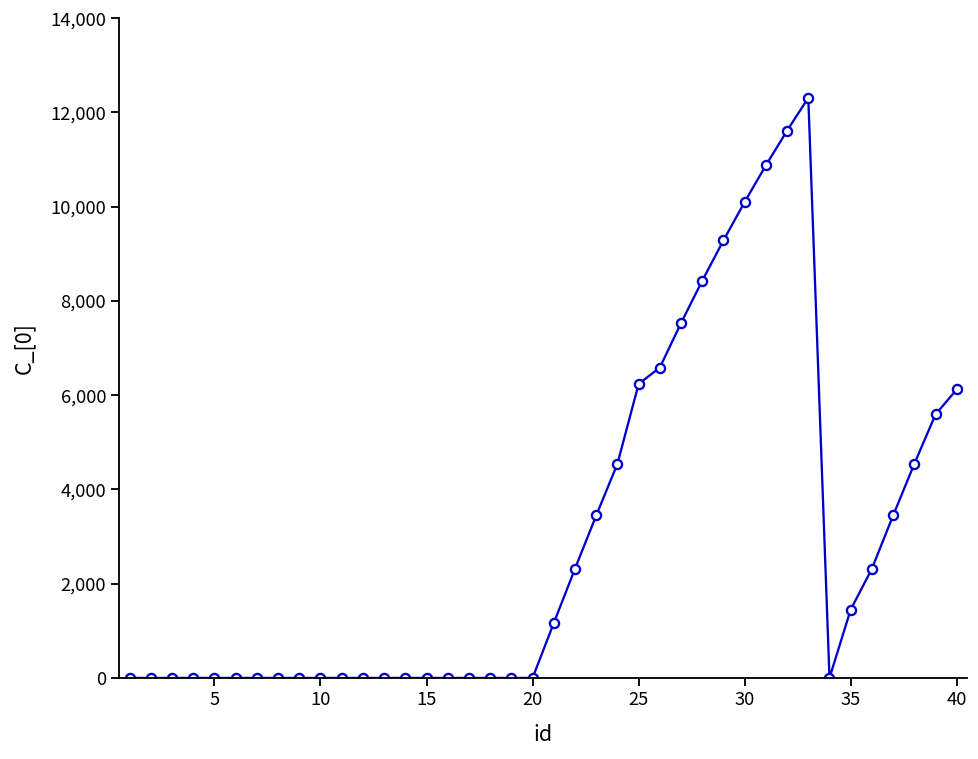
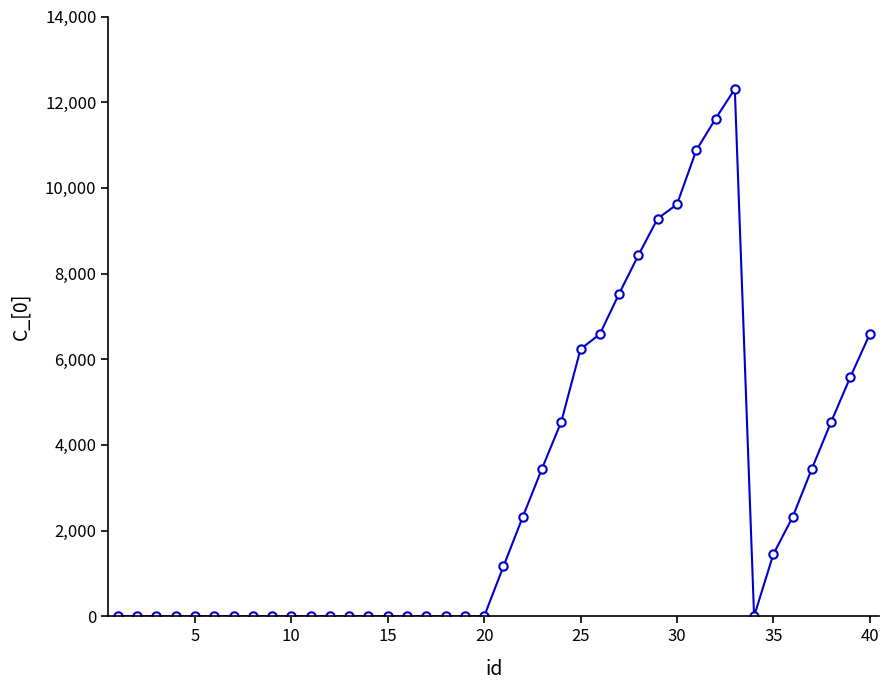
30: 10,100 -> 9,600
40: 6,100 -> 6,600
